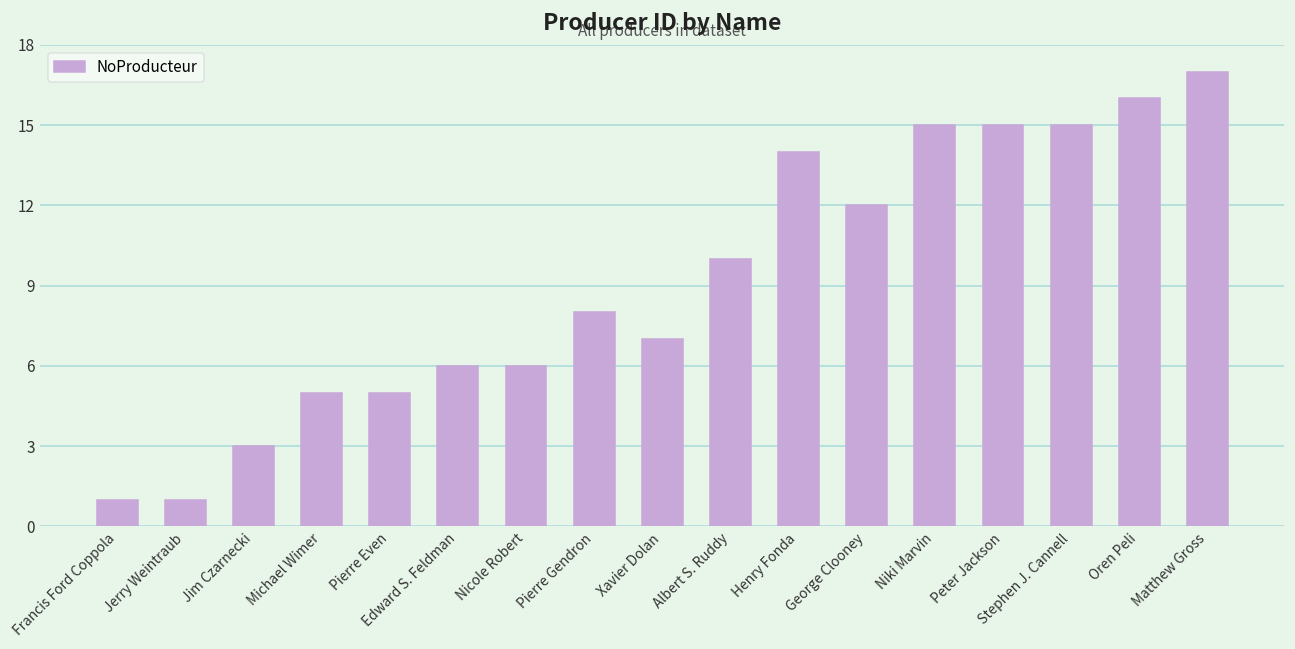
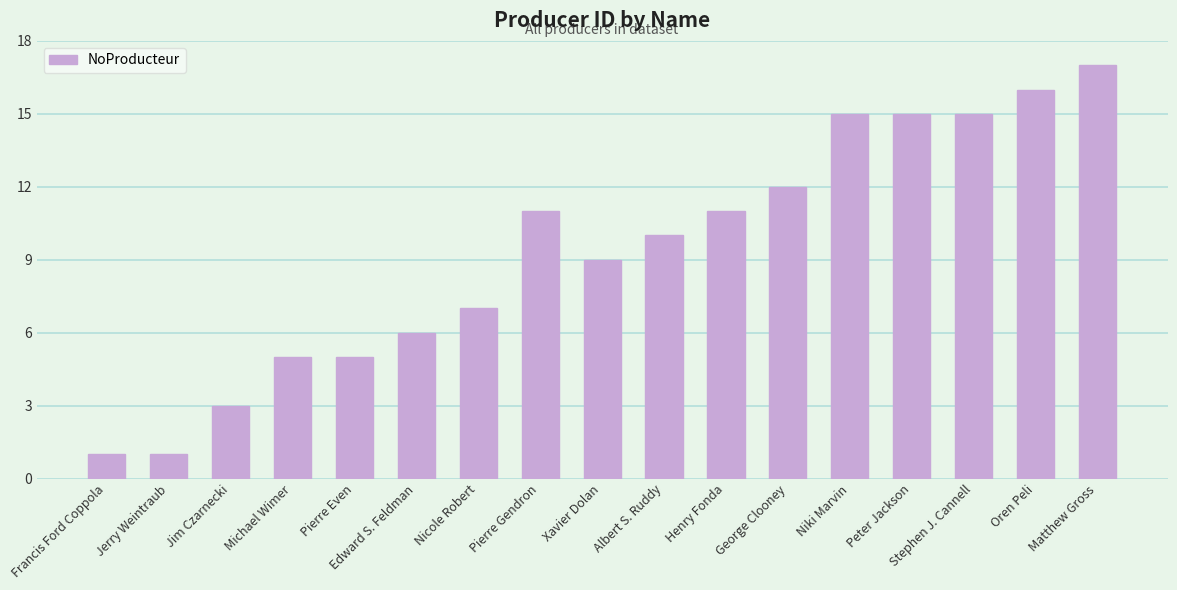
Nicole Robert: 6 -> 7
Pierre Gendron: 8 -> 11
Xavier Dolan: 7 -> 9
Henry Fonda: 14 -> 11
